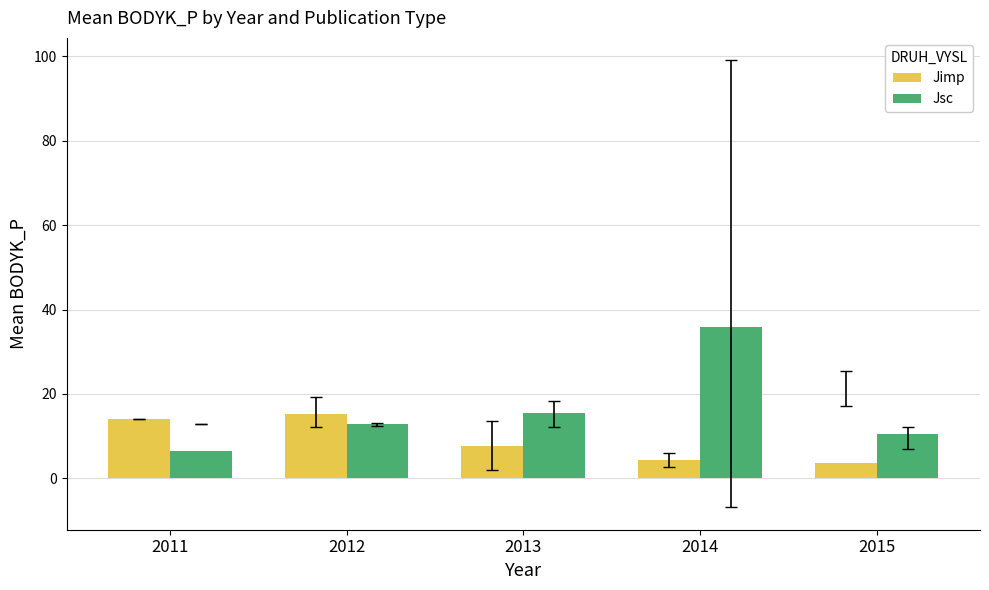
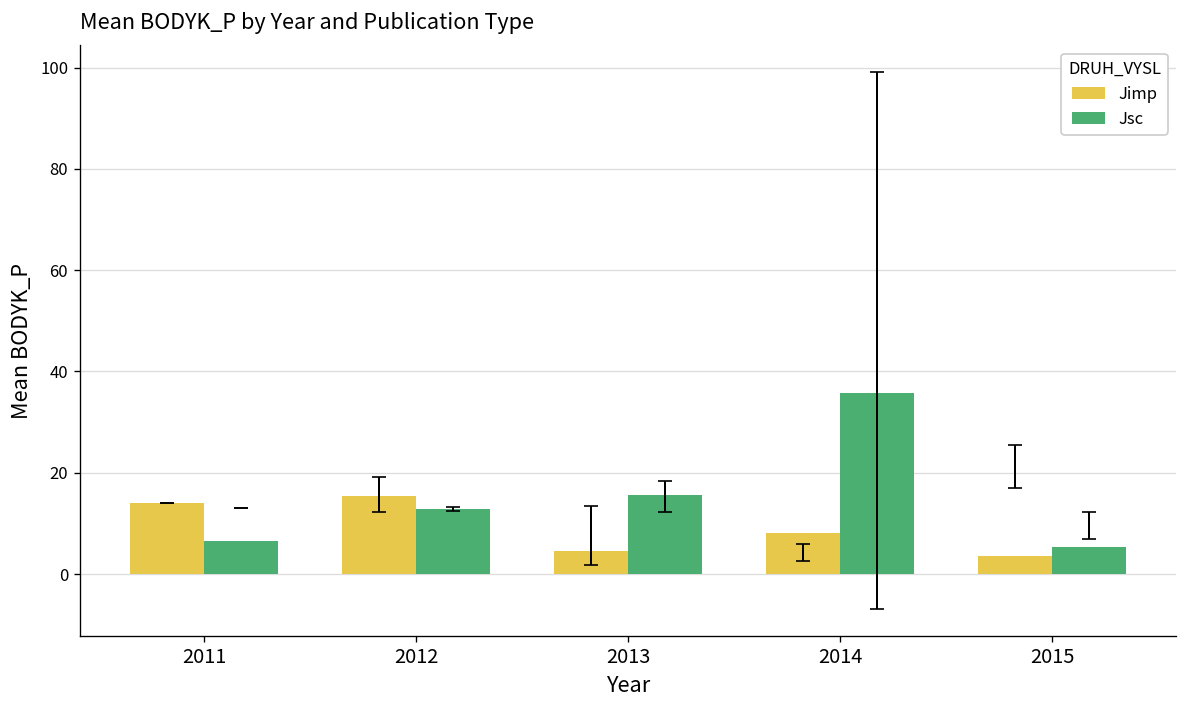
Jimp, 2013: 8 -> 5
Jimp, 2014: 4 -> 8
Jsc, 2015: 10 -> 5
